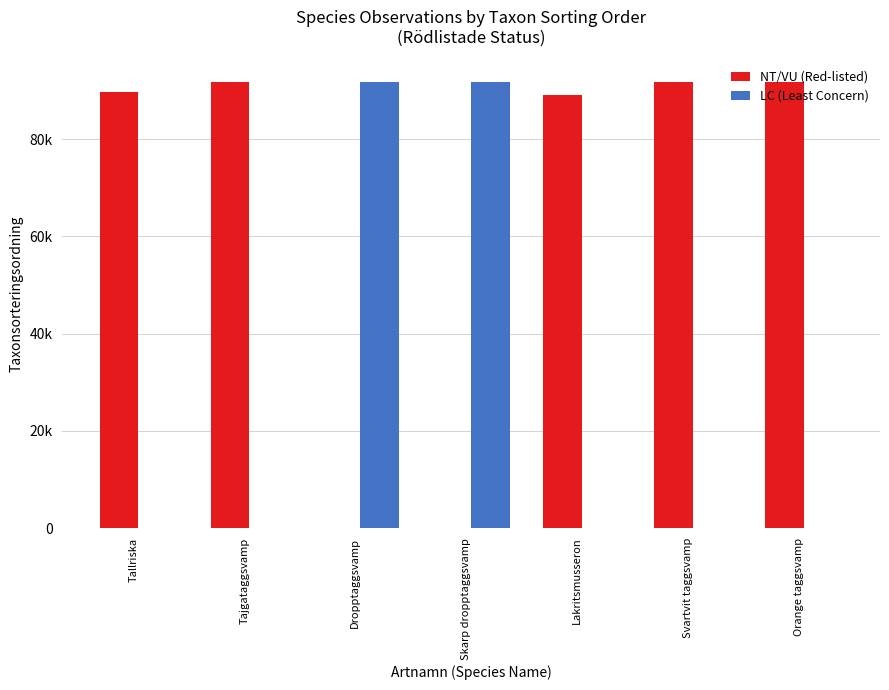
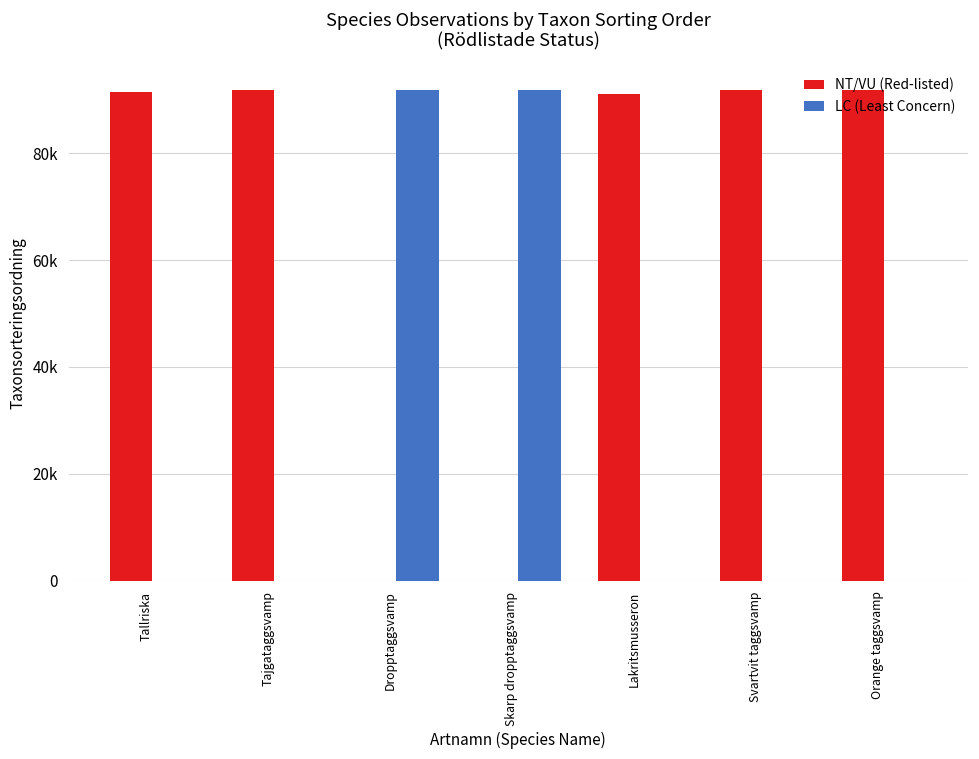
NT/VU (Red-listed), Tallriska: 90000 -> 91000
NT/VU (Red-listed), Lakritsmusseron: 89000 -> 91000
